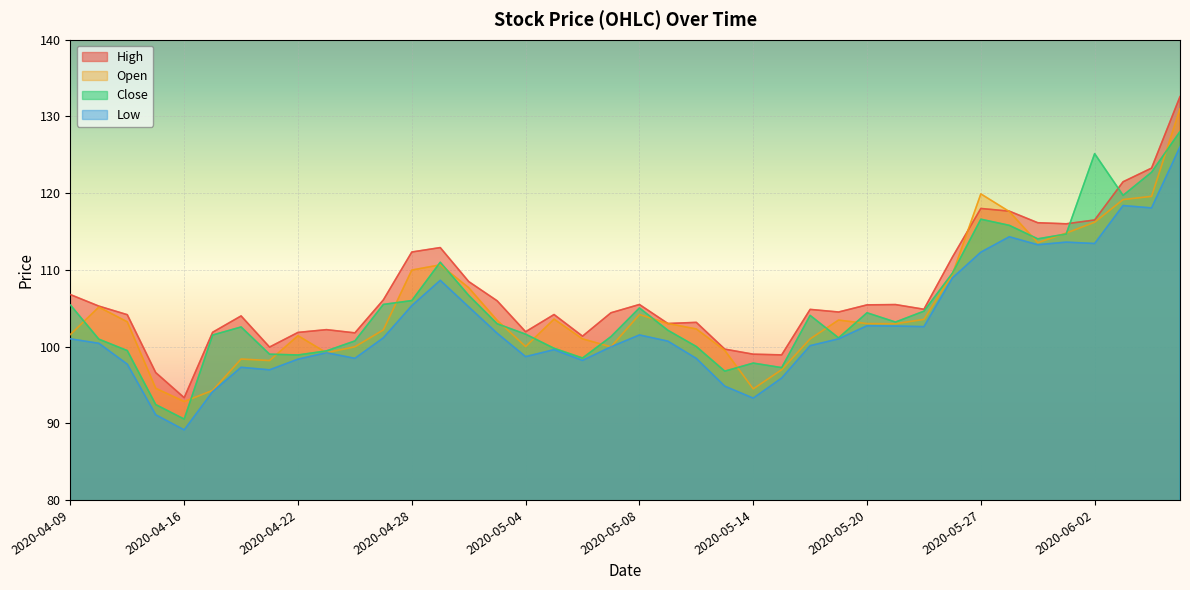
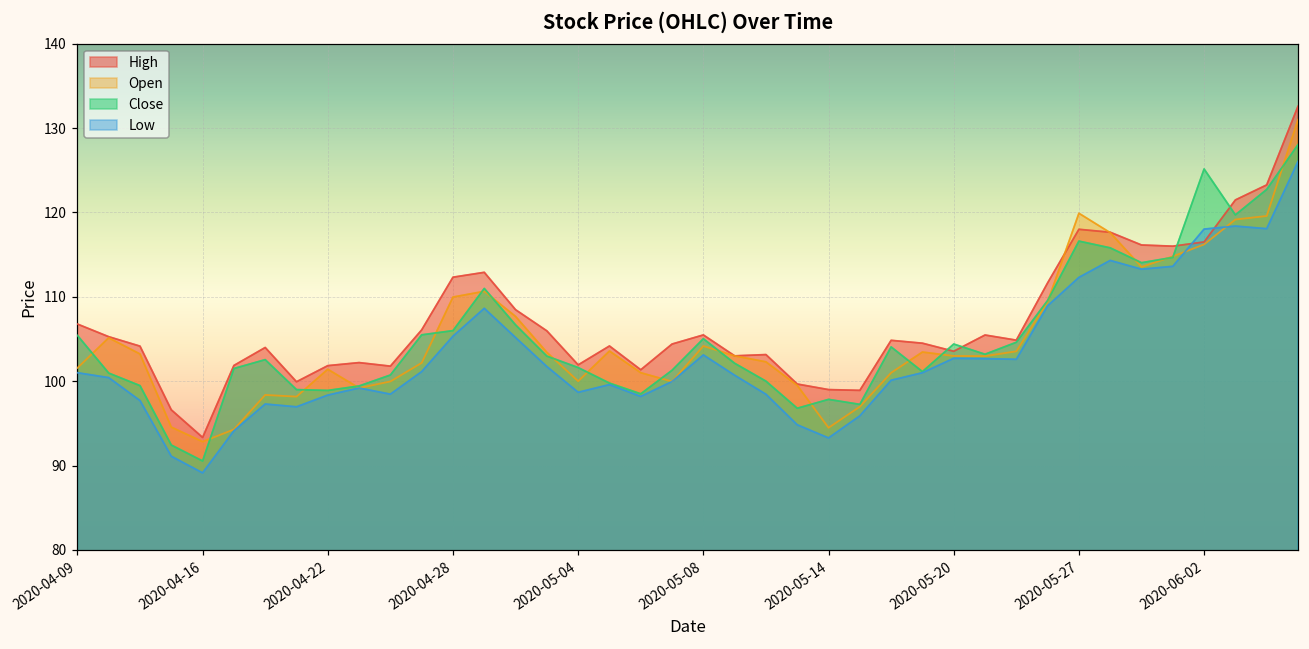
Low, 2020-05-08: 102 -> 103
High, 2020-05-20: 105 -> 104
Low, 2020-06-02: 113 -> 118
